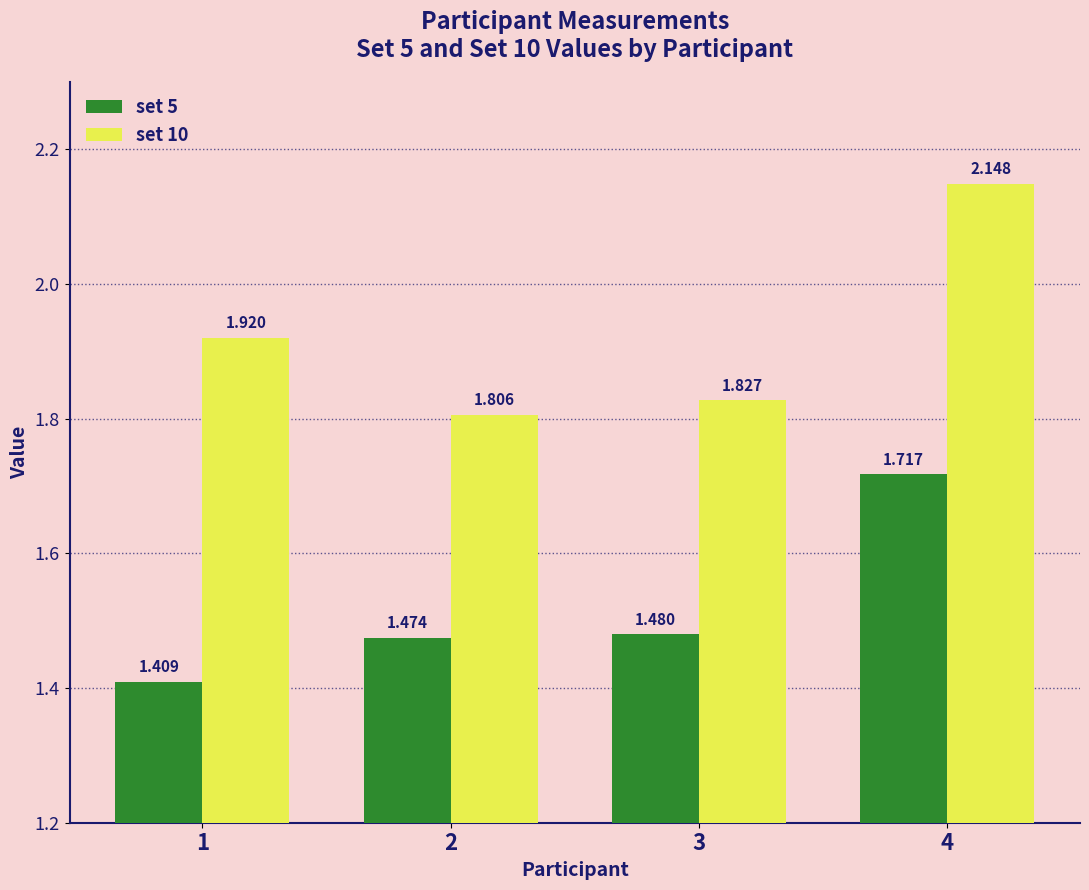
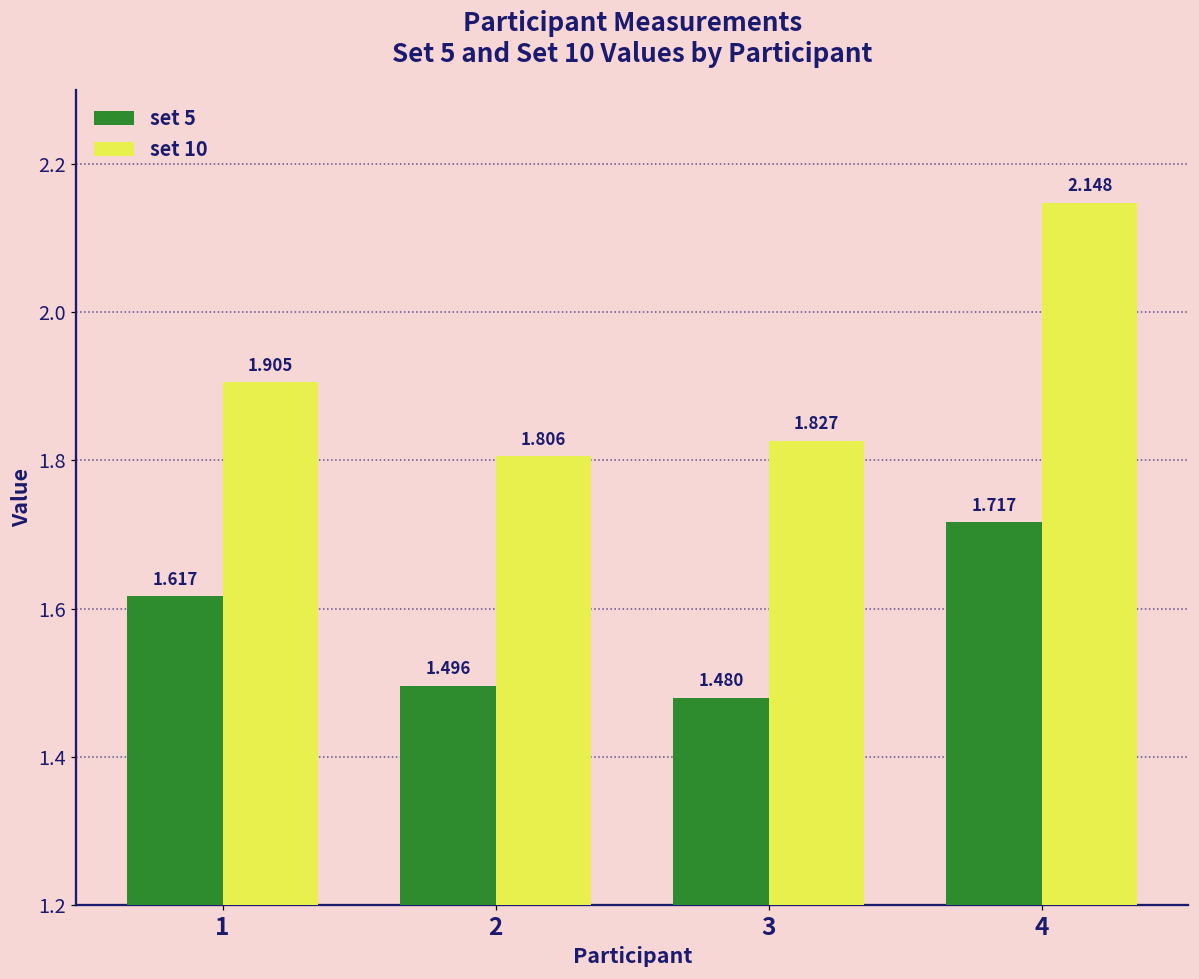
set 5, 1: 1.409 -> 1.617
set 10, 1: 1.920 -> 1.905
set 5, 2: 1.474 -> 1.496
